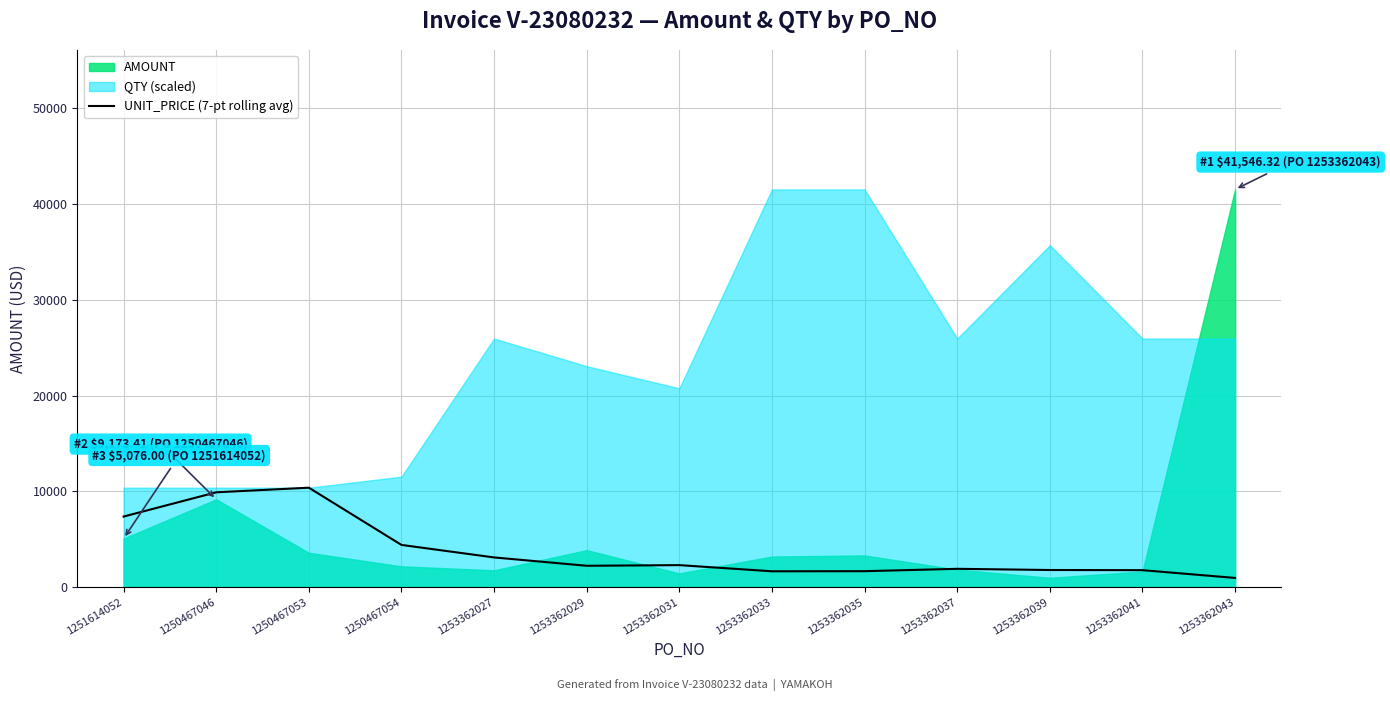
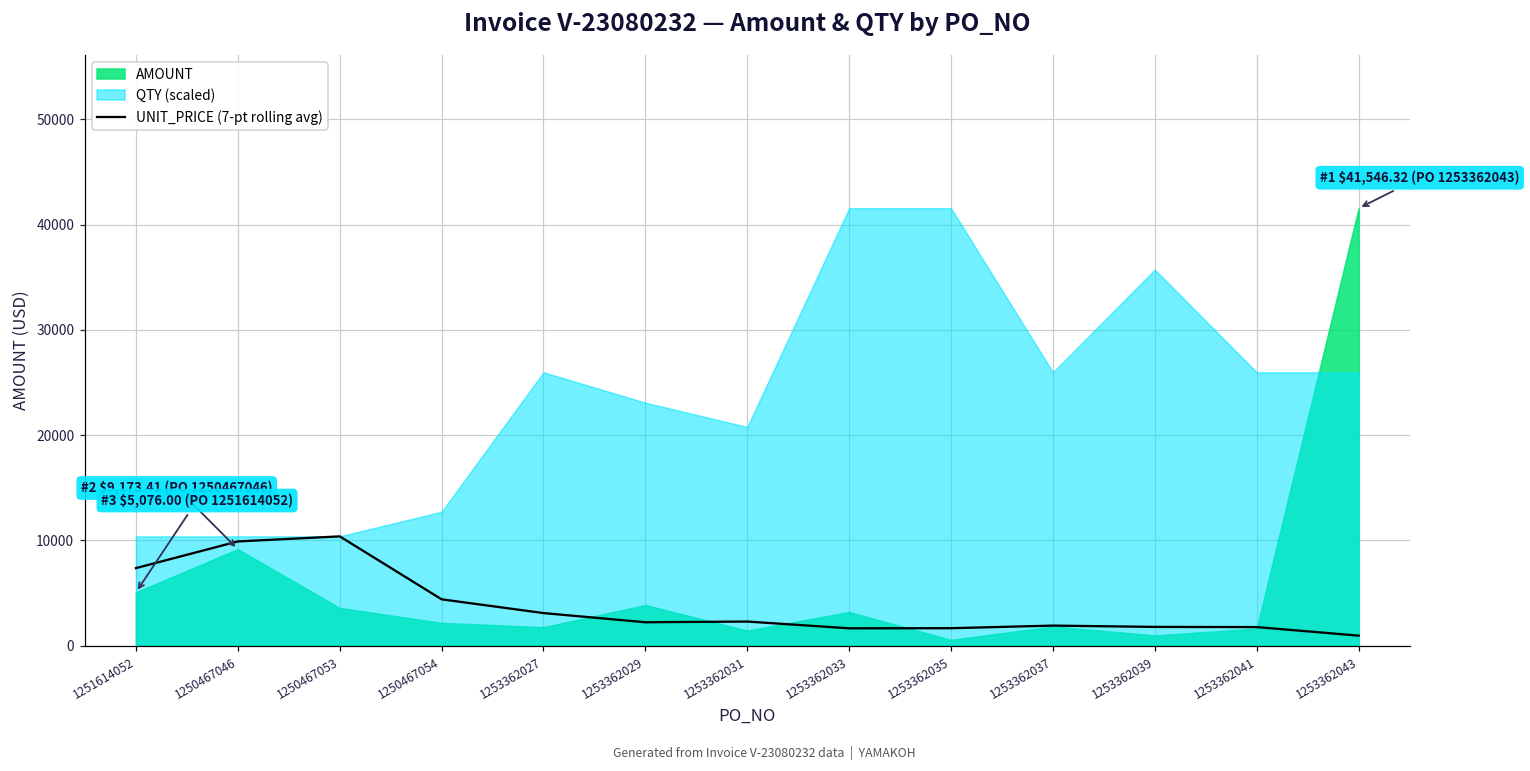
QTY (scaled), 1250467054: 12000 -> 13000
AMOUNT, 1253362035: 3000 -> 1000
